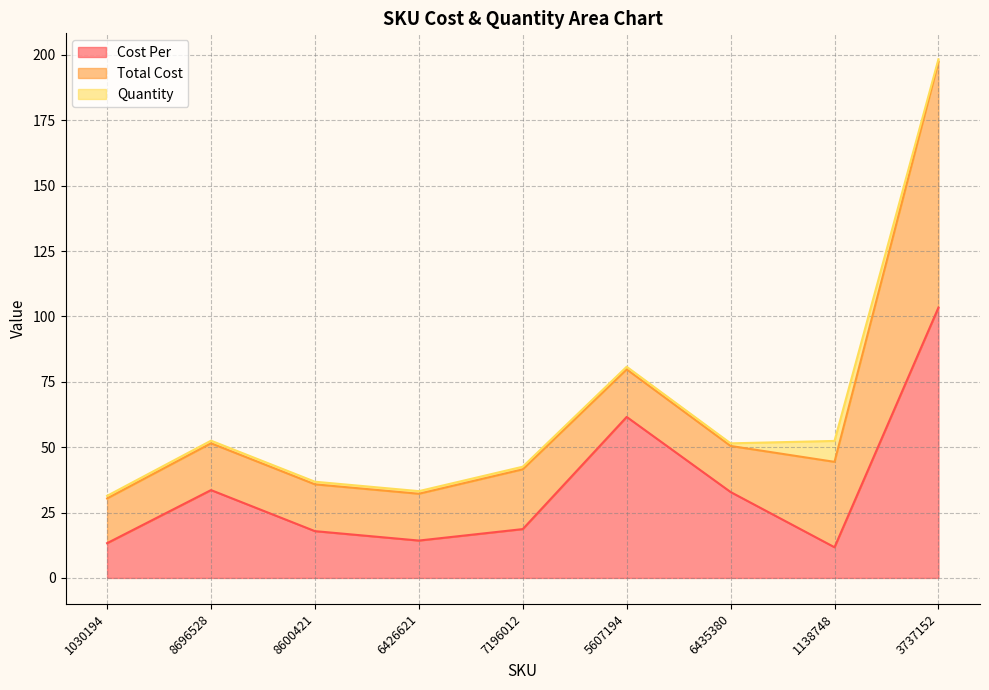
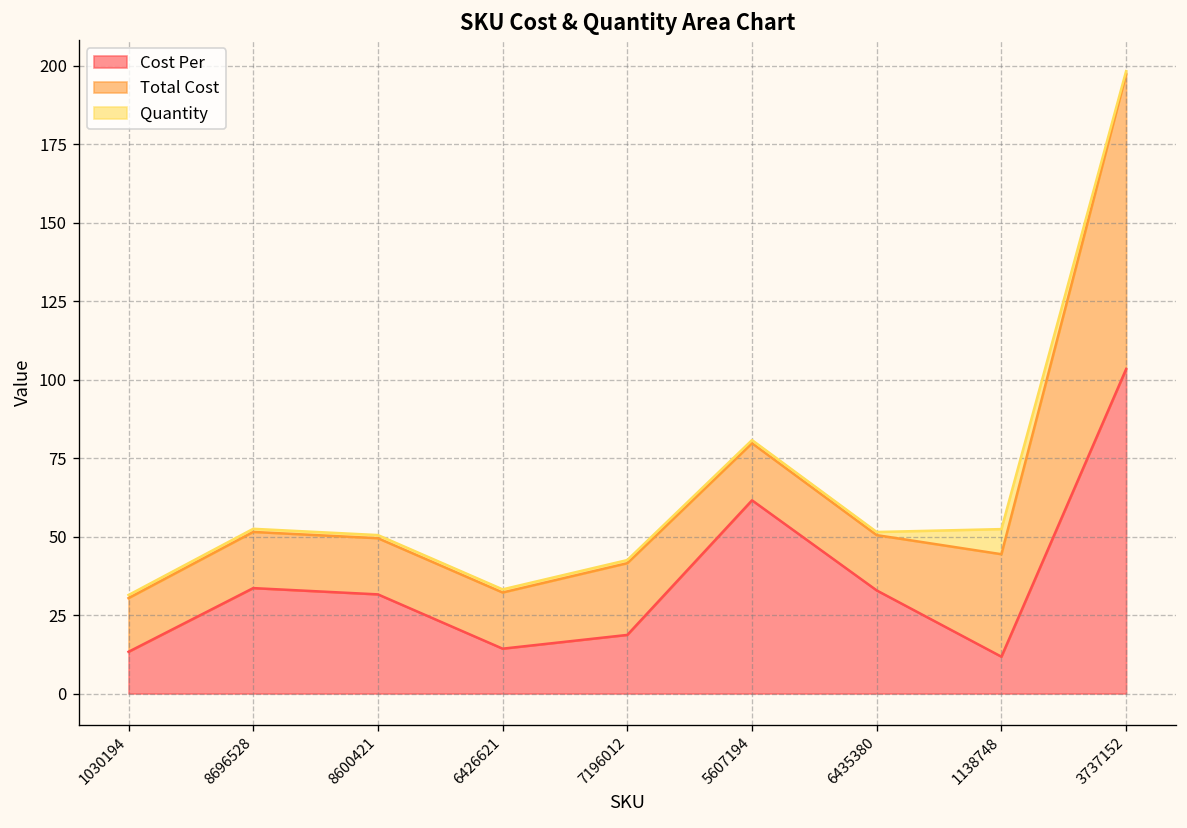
Cost Per, 8600421: 18 -> 32
